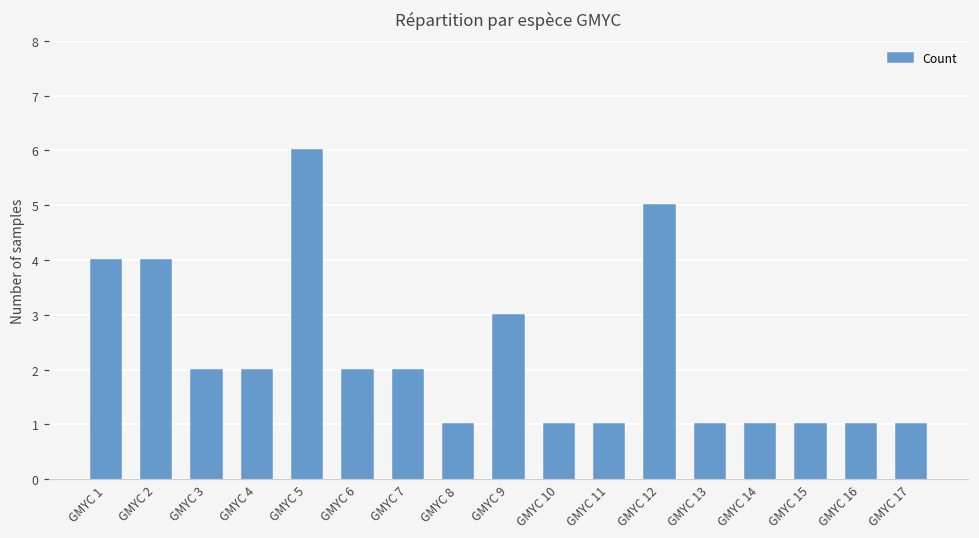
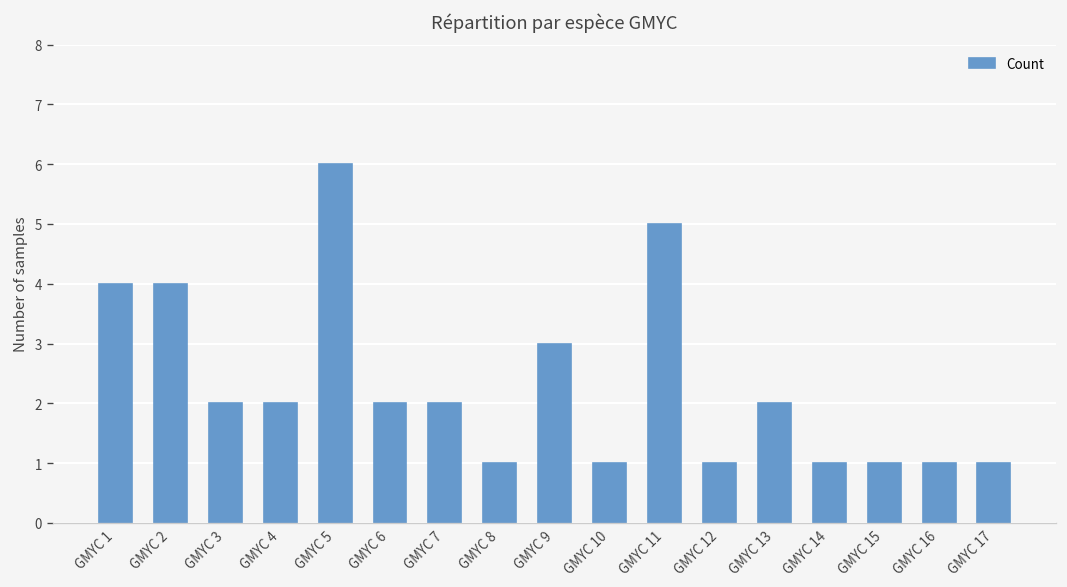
GMYC 11: 1 -> 5
GMYC 12: 5 -> 1
GMYC 13: 1 -> 2
